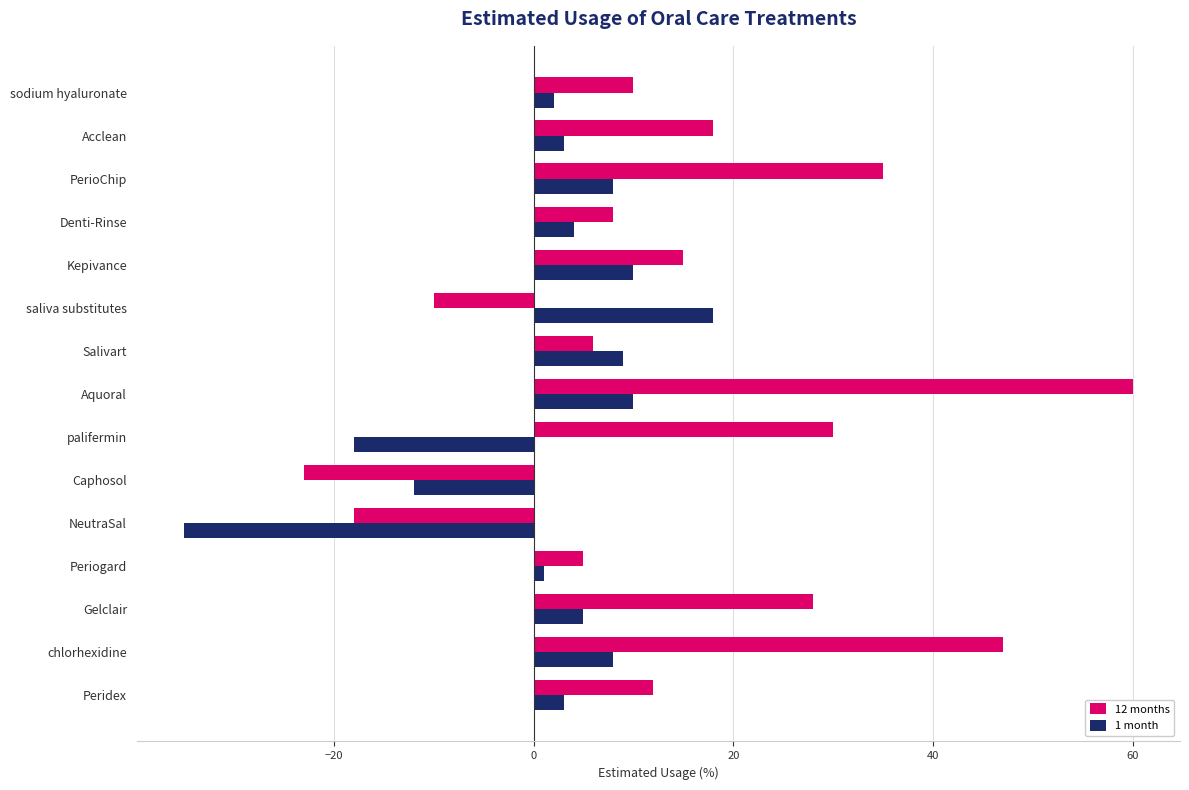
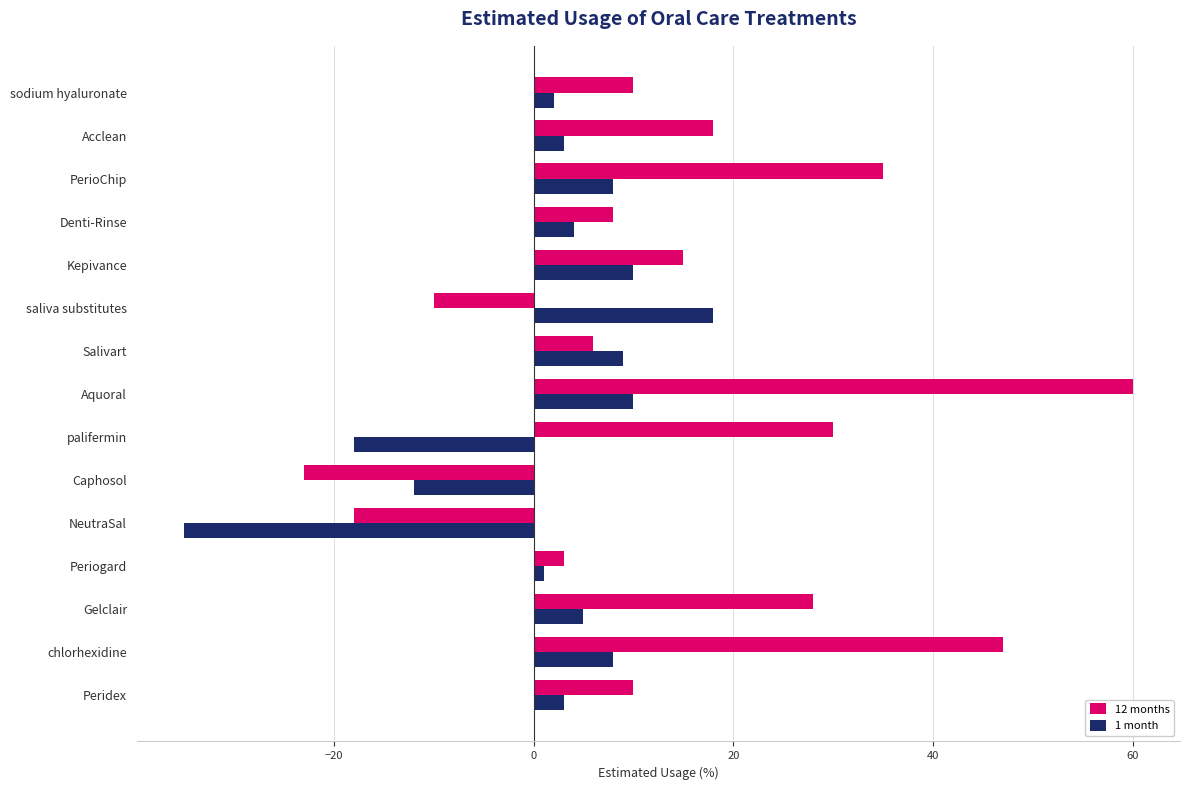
12 months, Periogard: 5 -> 3
12 months, Peridex: 12 -> 10
